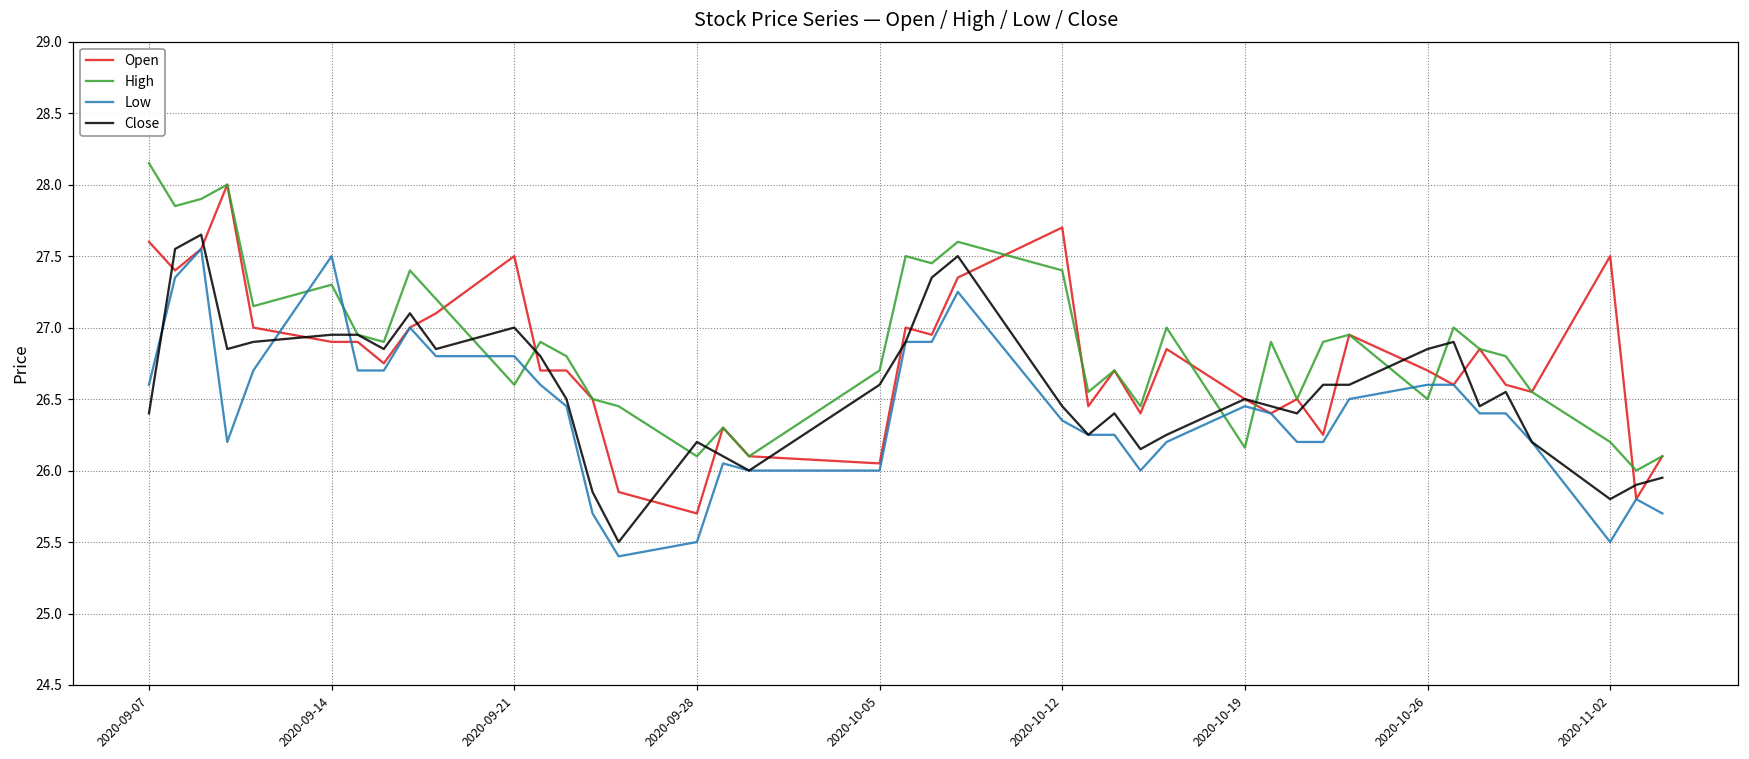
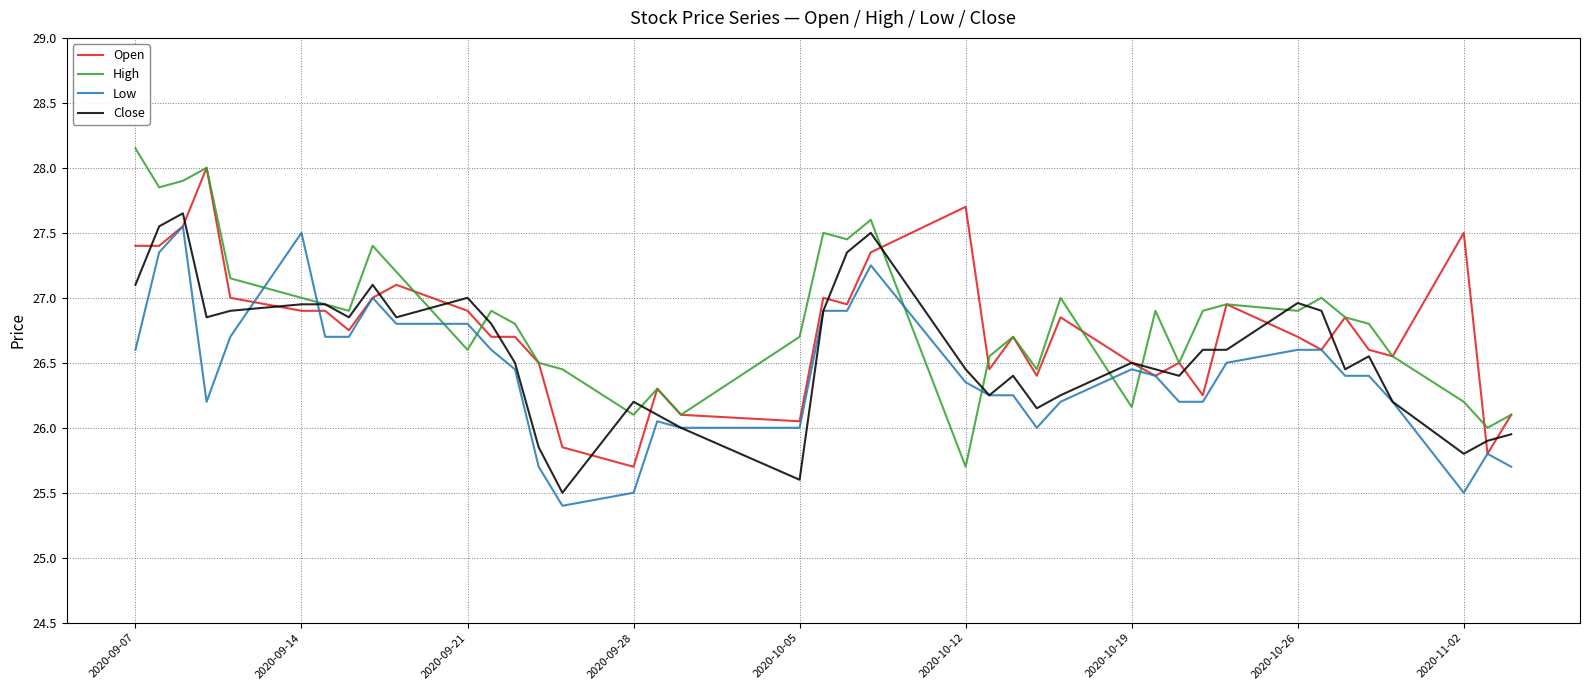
Open, 2020-09-07: 27.6 -> 27.4
Close, 2020-09-07: 26.4 -> 27.1
High, 2020-09-14: 27.3 -> 27.0
Open, 2020-09-21: 27.5 -> 26.9
Close, 2020-10-05: 26.6 -> 25.6
High, 2020-10-12: 27.4 -> 25.7
High, 2020-10-26: 26.5 -> 26.9
Close, 2020-10-26: 26.85 -> 26.96
